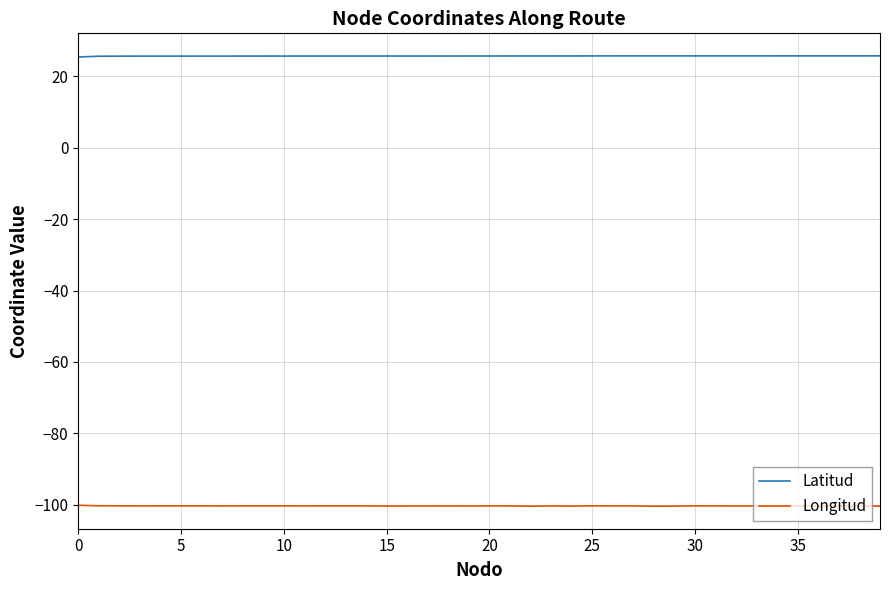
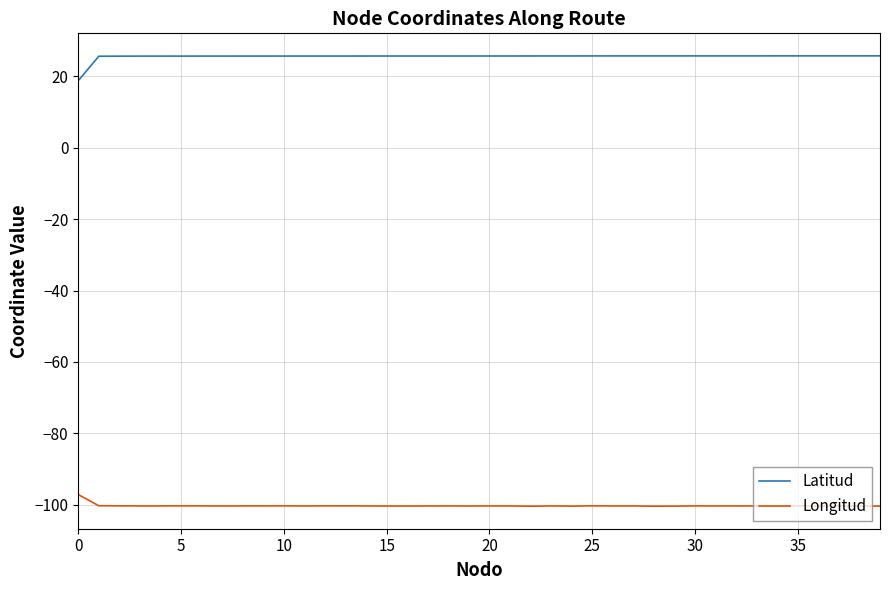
Latitud, 0: 25 -> 19
Longitud, 0: -100 -> -97
